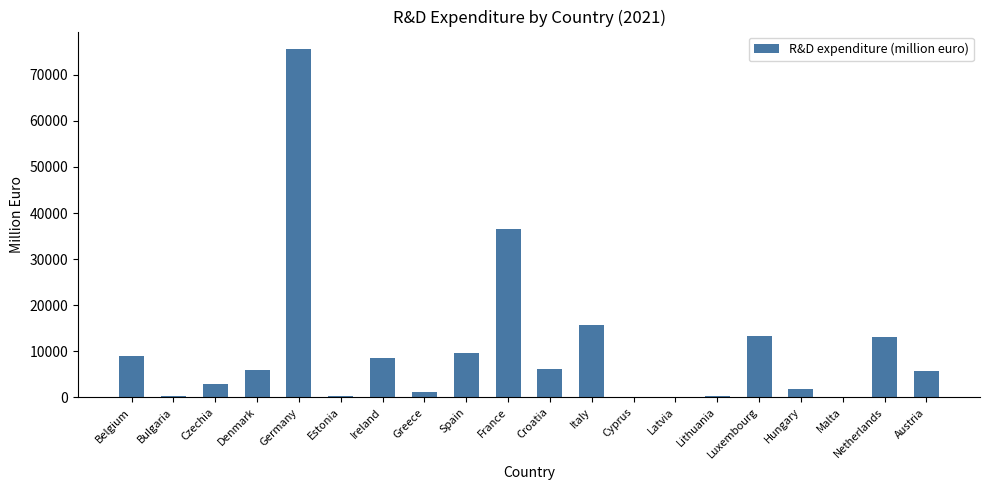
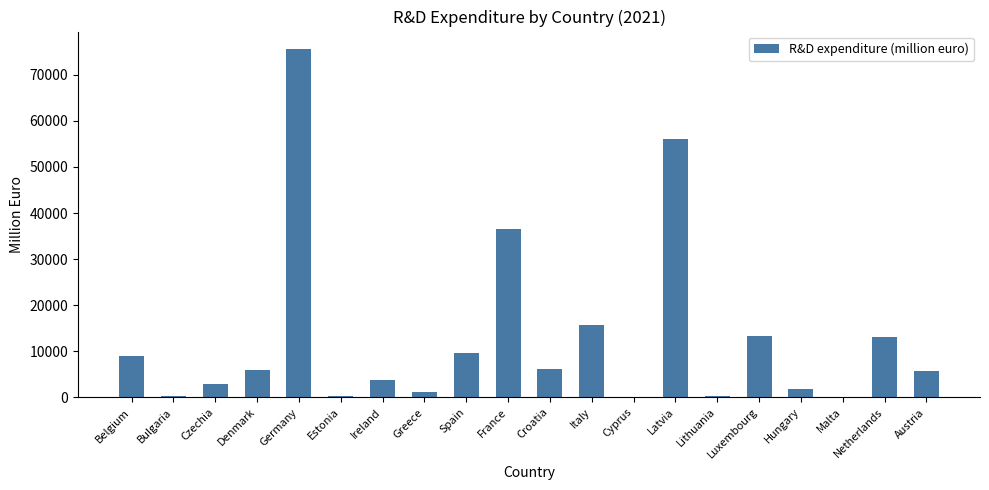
Ireland: 9000 -> 4000
Latvia: 0 -> 56000
